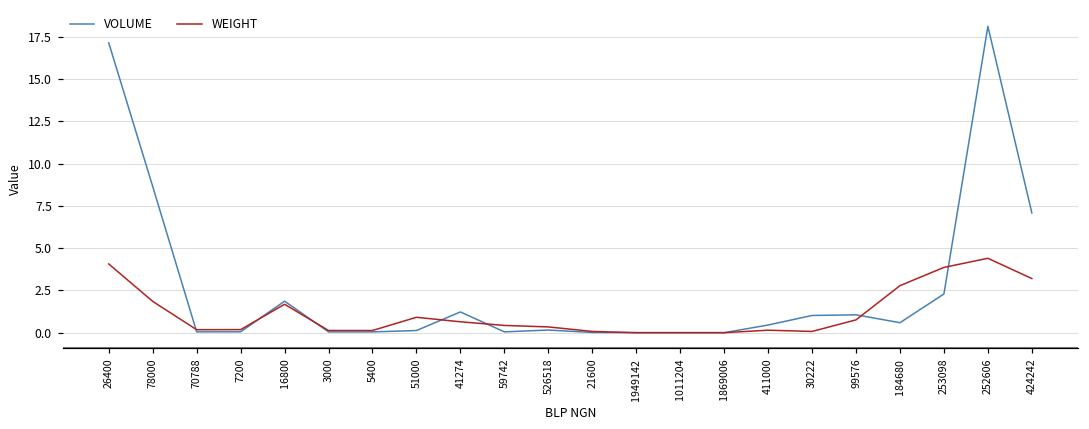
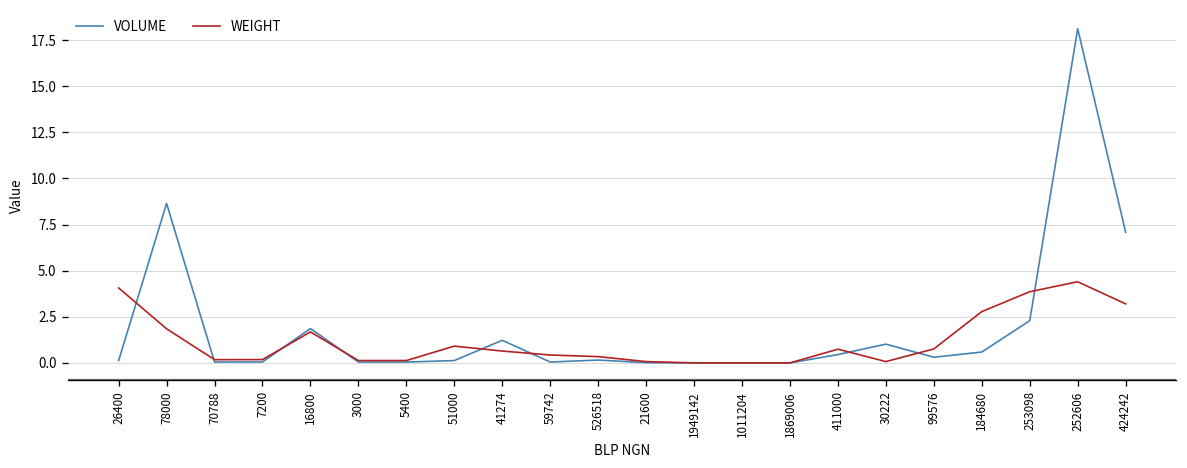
VOLUME, 26400: 17.1 -> 0.1
WEIGHT, 411000: 0.1 -> 0.7
VOLUME, 99576: 1.1 -> 0.3
